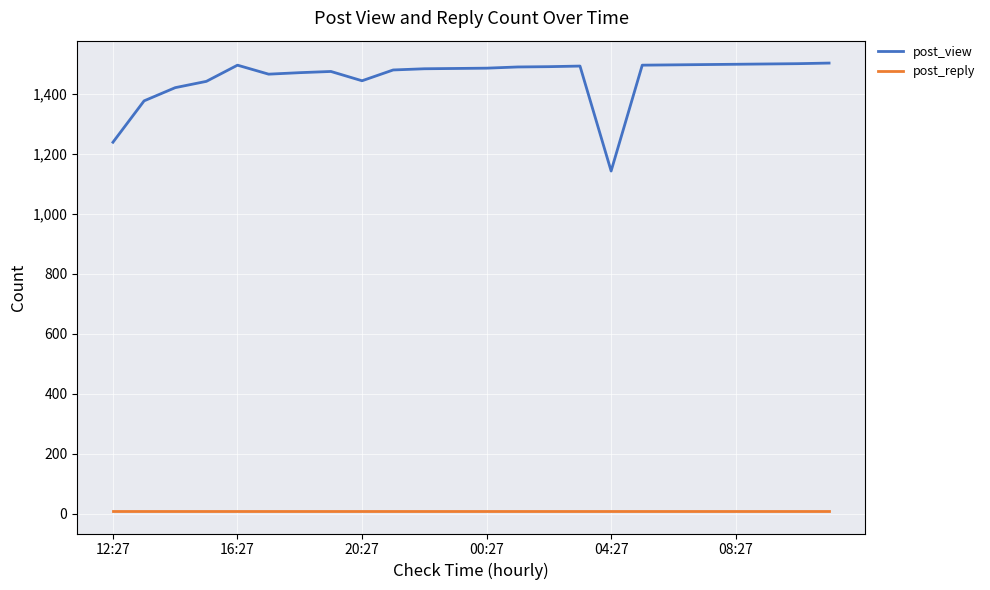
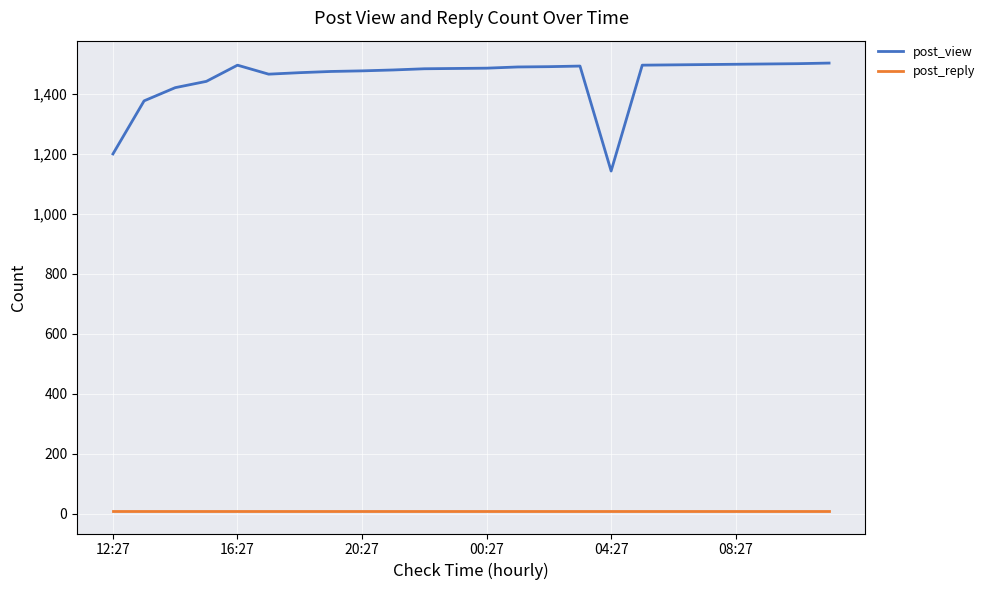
post_view, 12:27: 1,240 -> 1,200
post_view, 20:27: 1,440 -> 1,480
